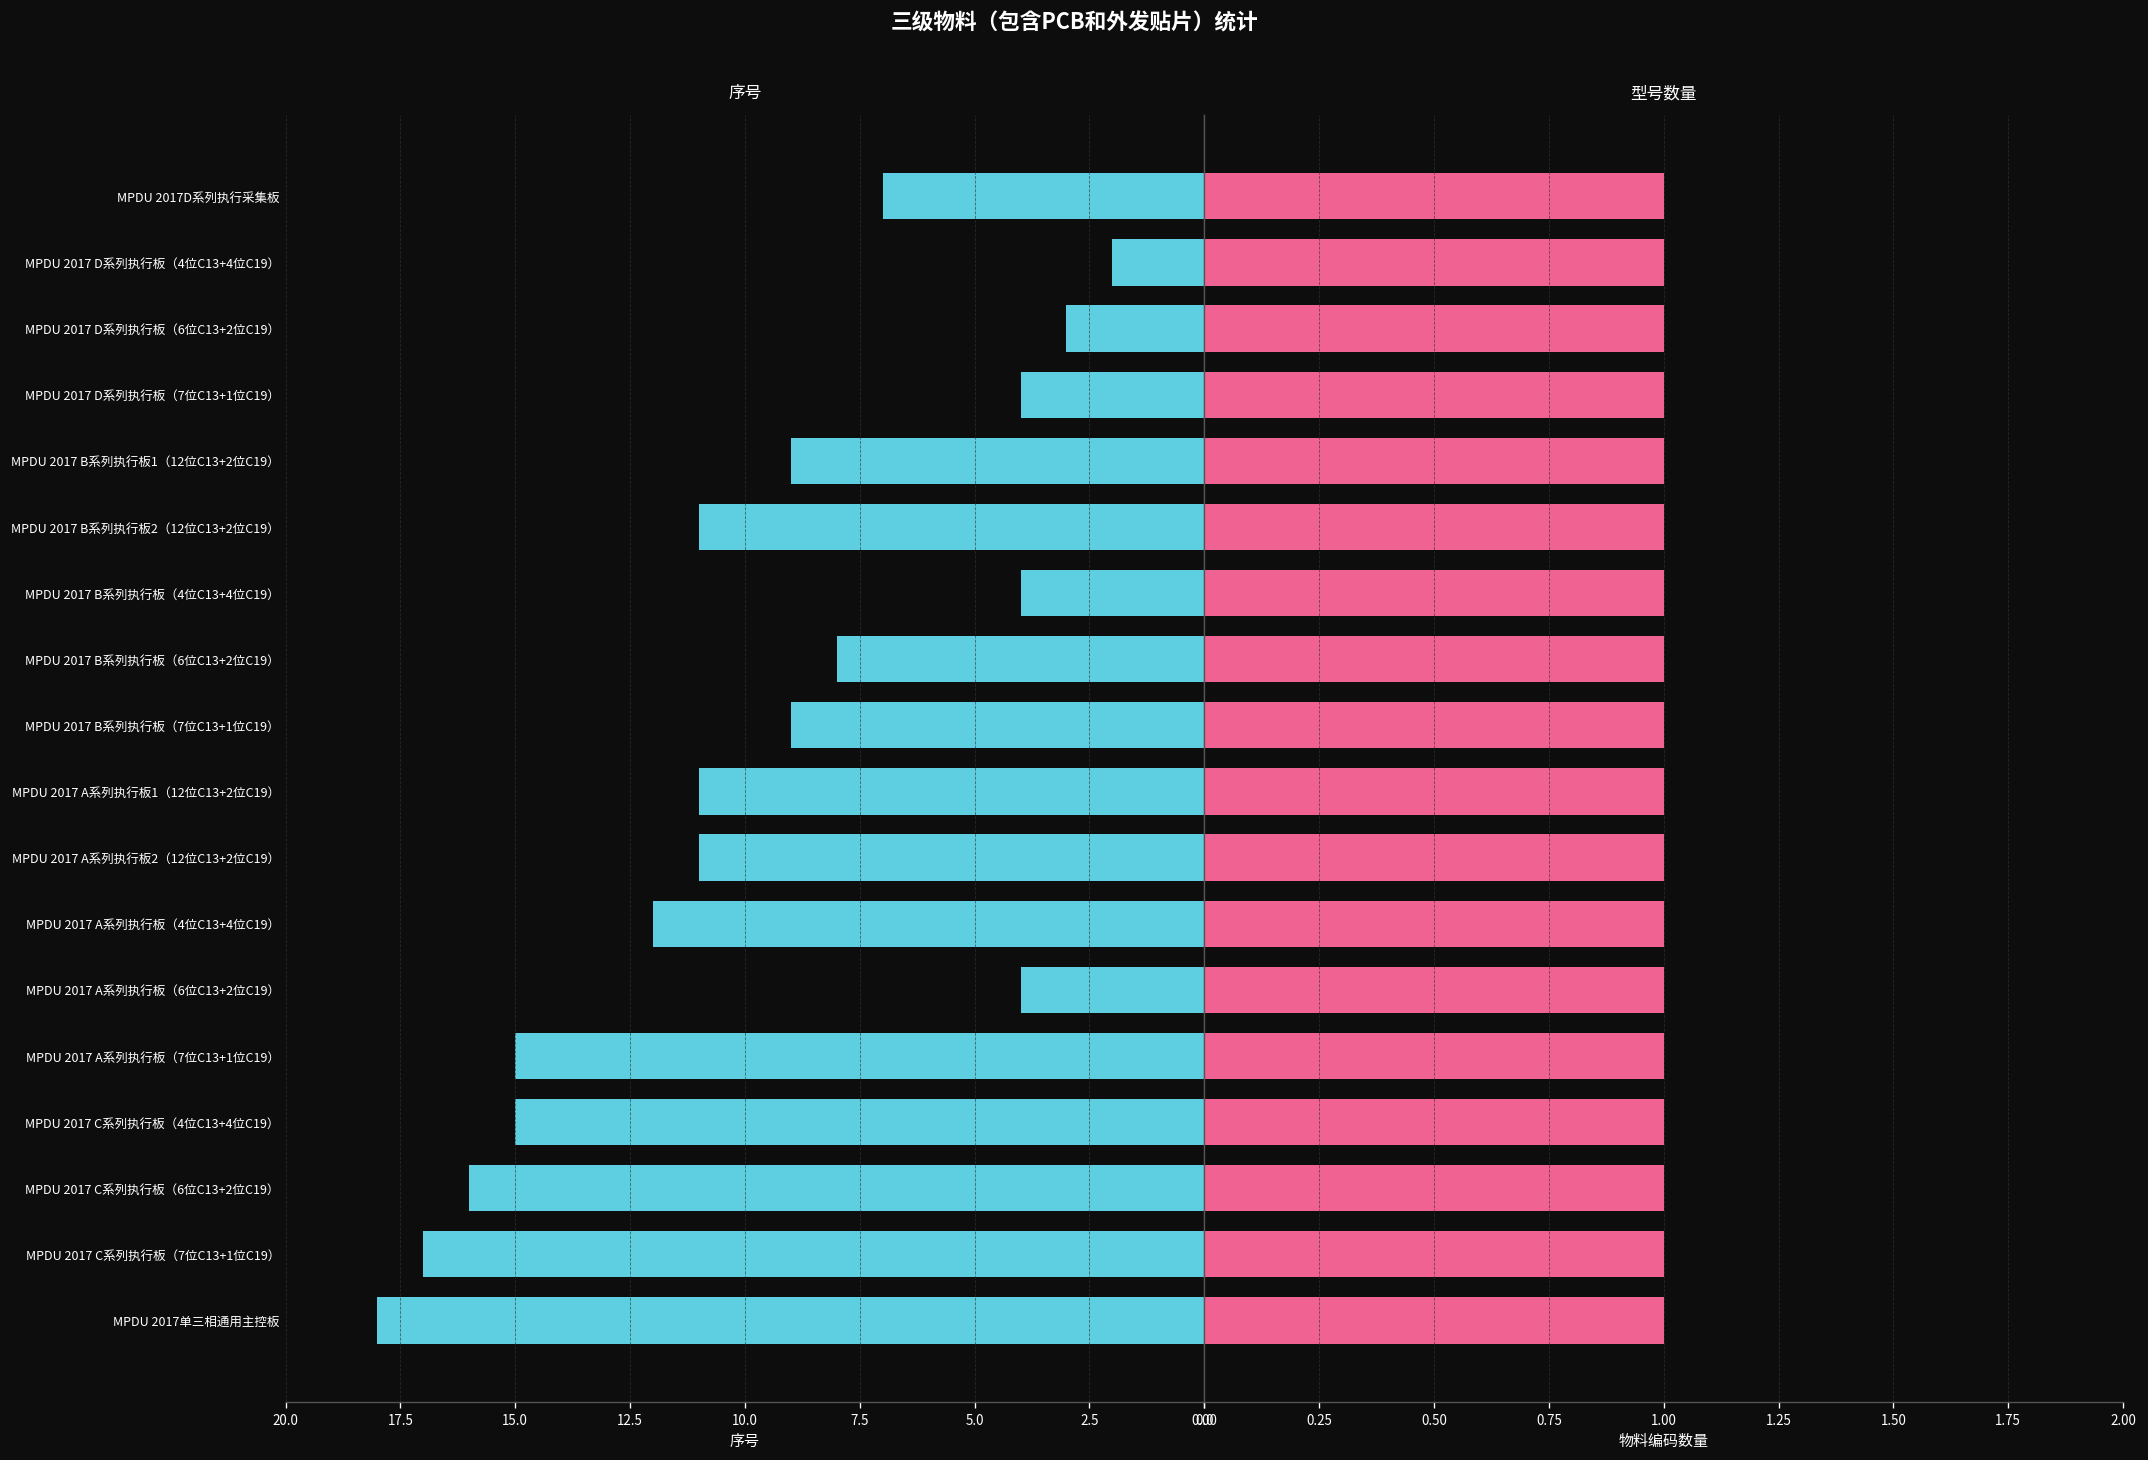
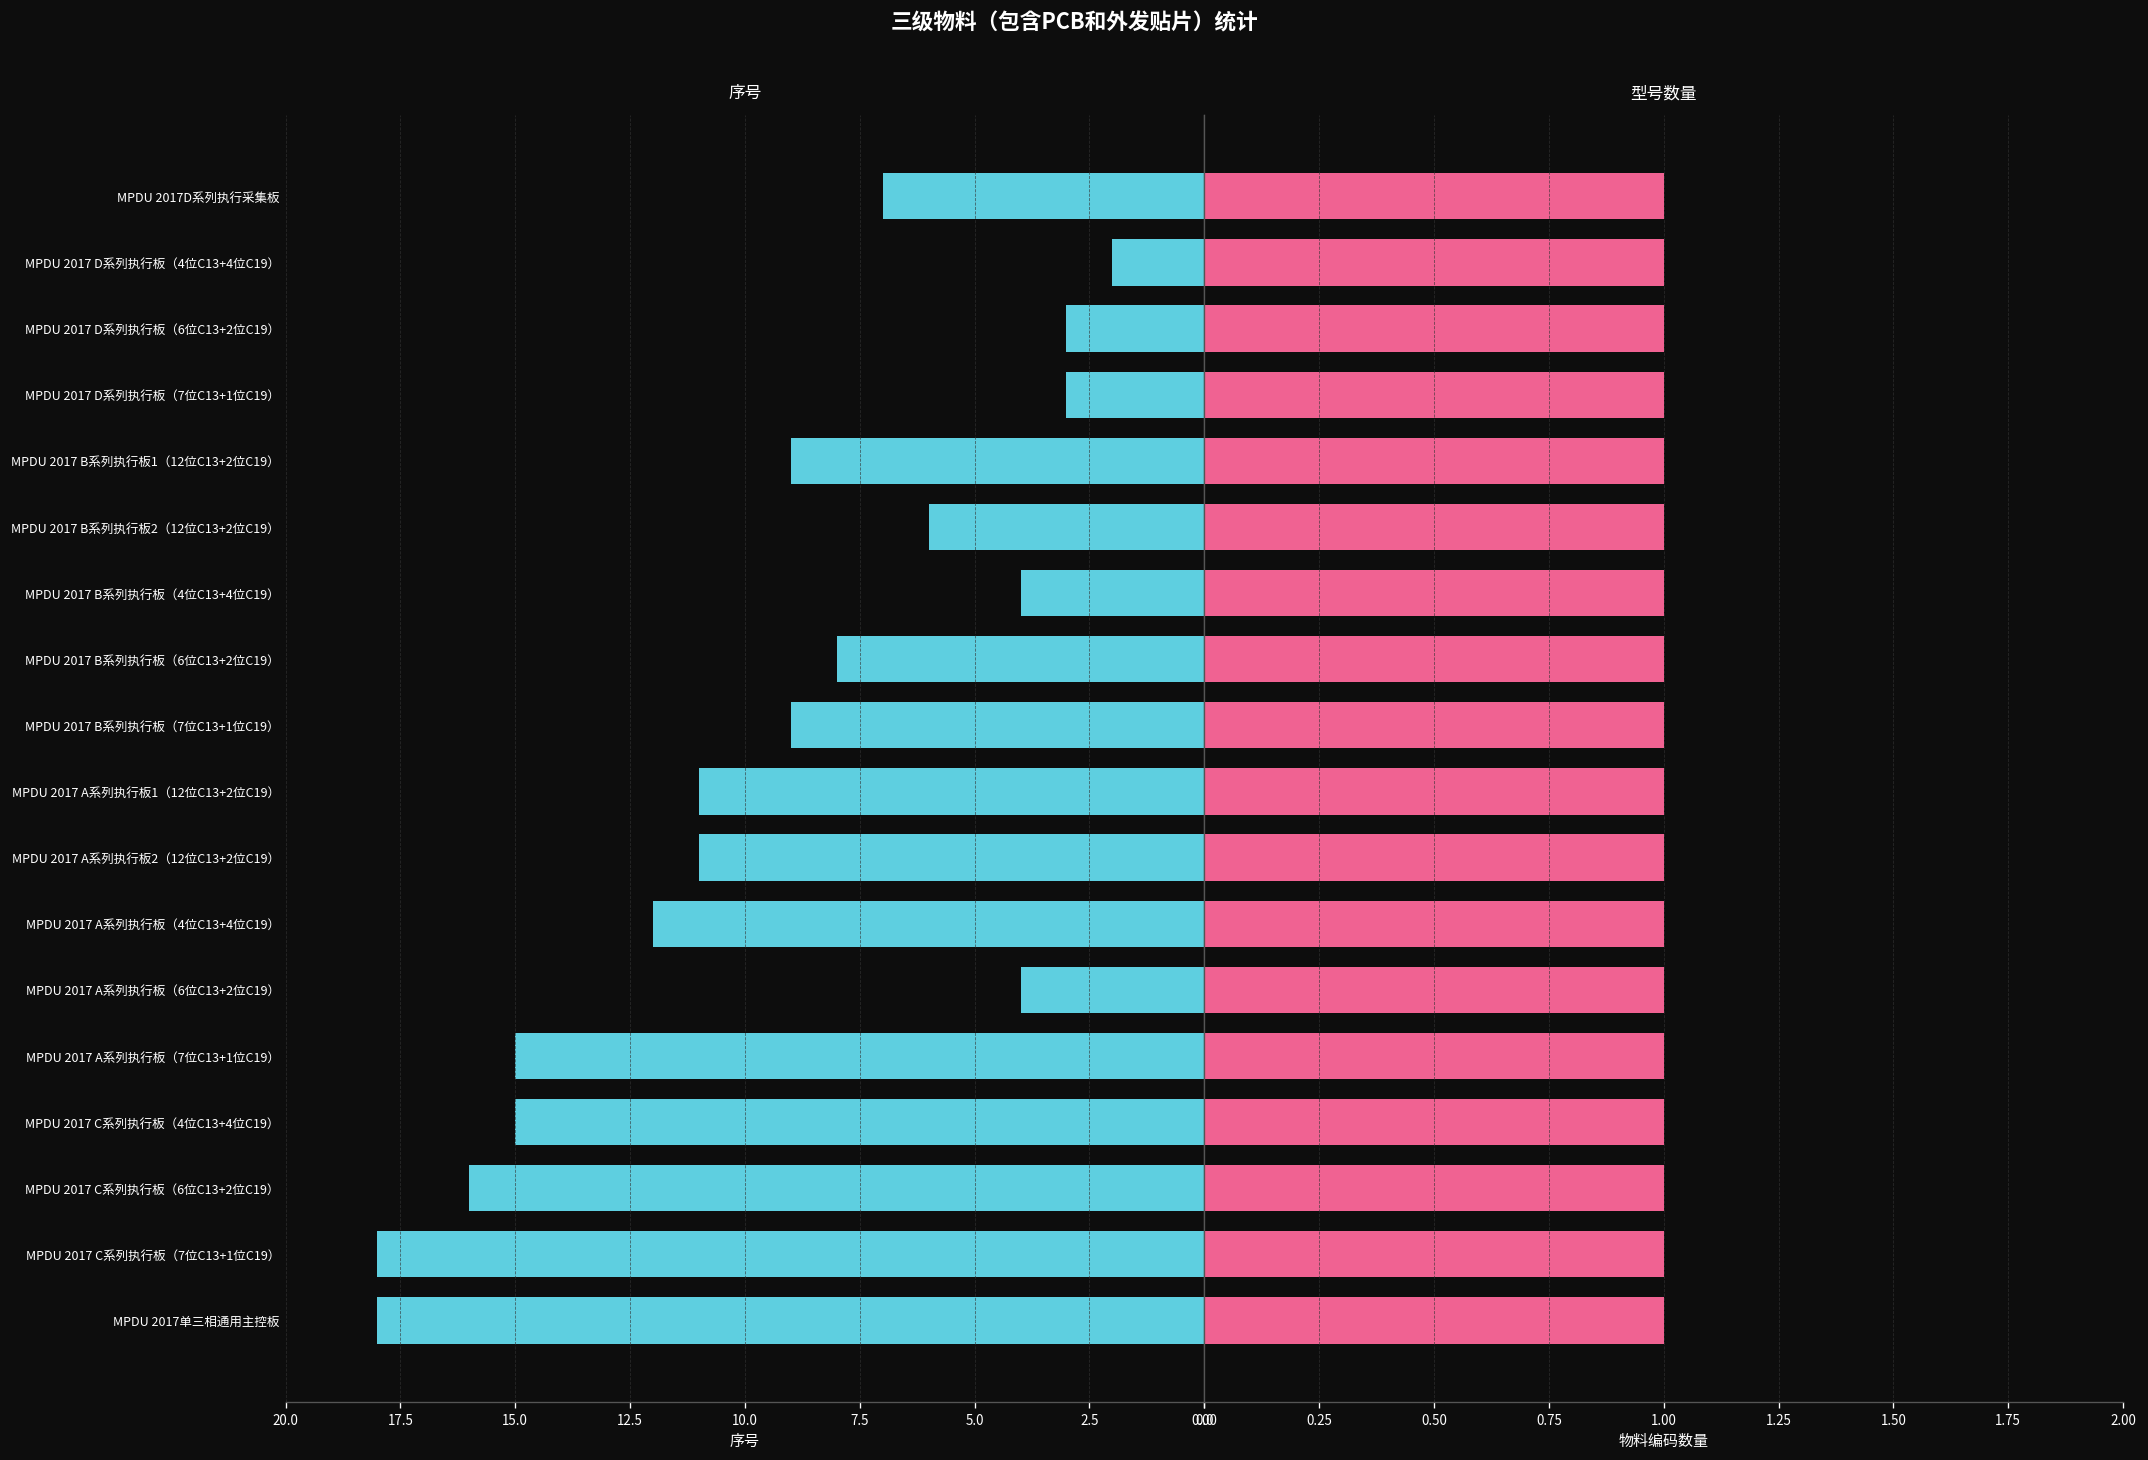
序号, MPDU 2017 D系列执行板（7位C13+1位C19）: 4 -> 3
序号, MPDU 2017 B系列执行板2（12位C13+2位C19）: 11 -> 6
序号, MPDU 2017 C系列执行板（7位C13+1位C19）: 17 -> 18
